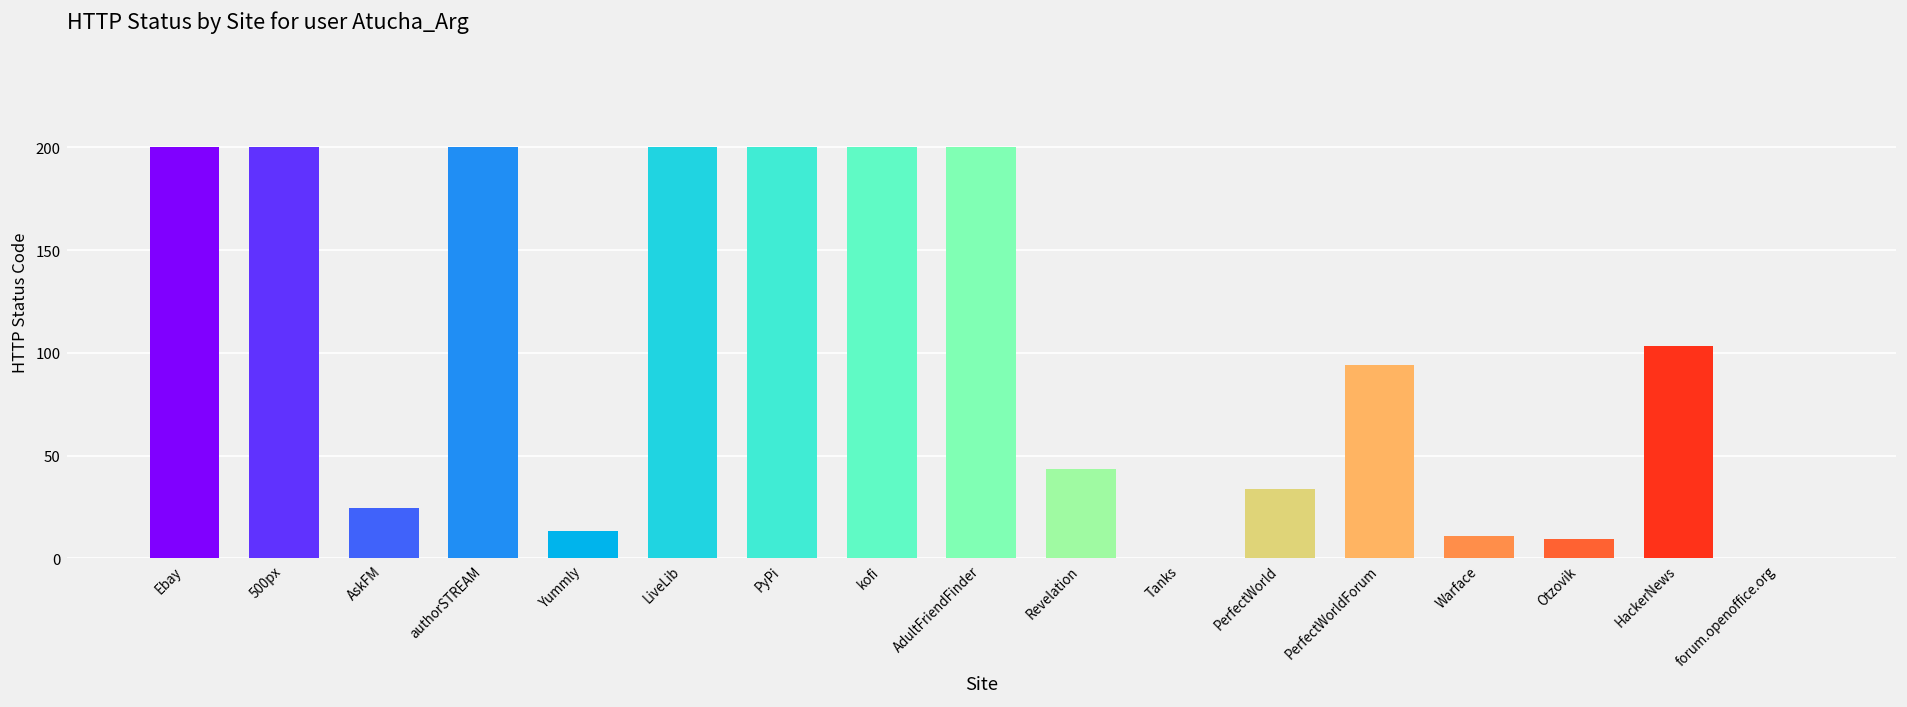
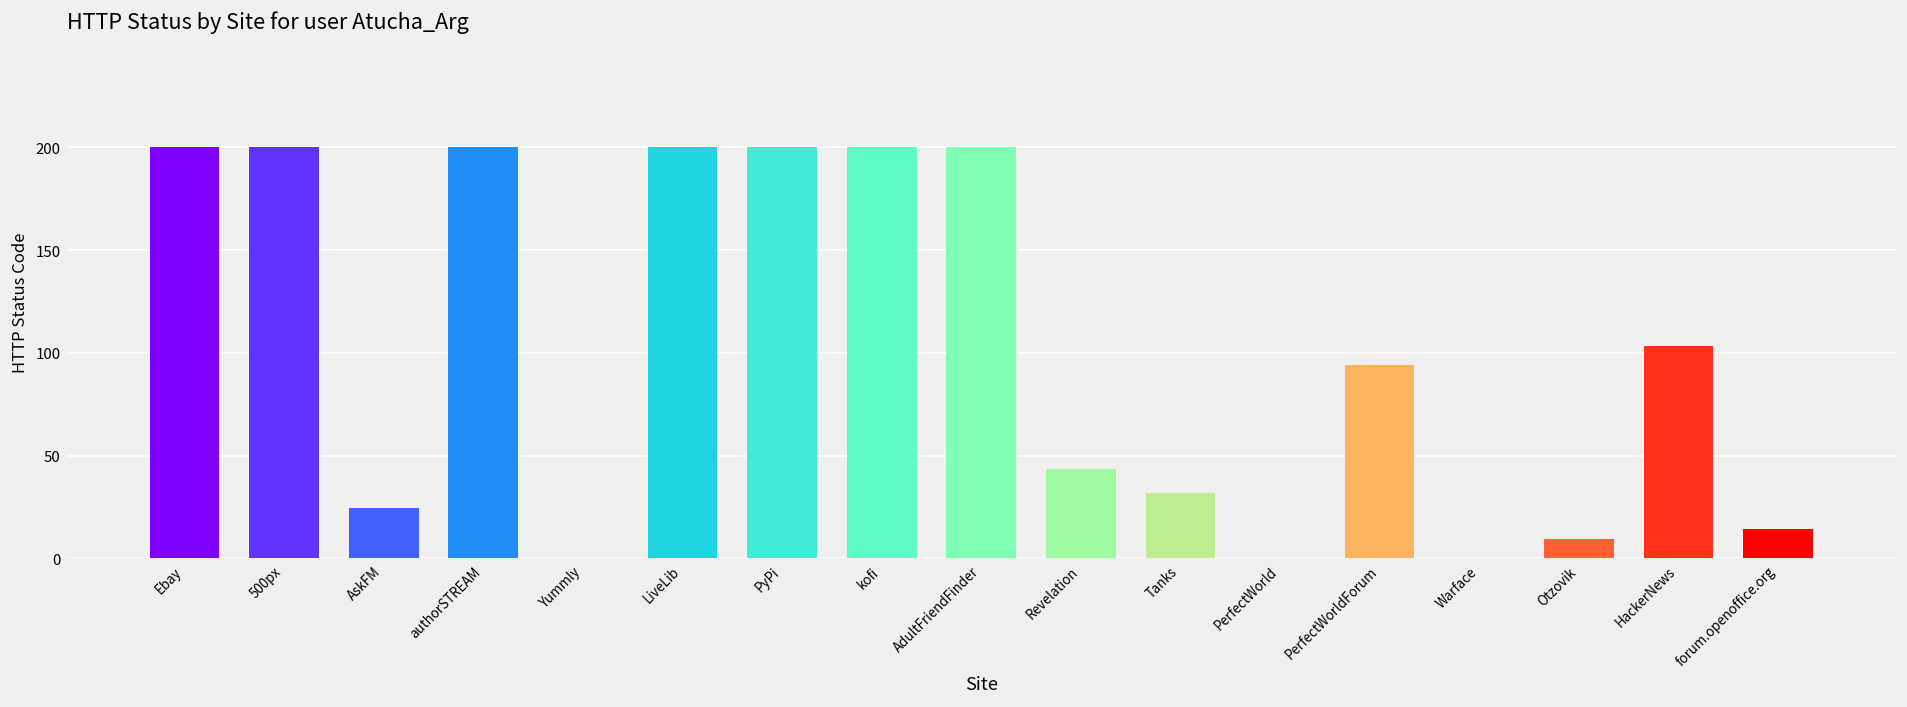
Yummly: 13 -> 0
Tanks: 0 -> 32
PerfectWorld: 34 -> 0
Warface: 11 -> 0
forum.openoffice.org: 0 -> 14
